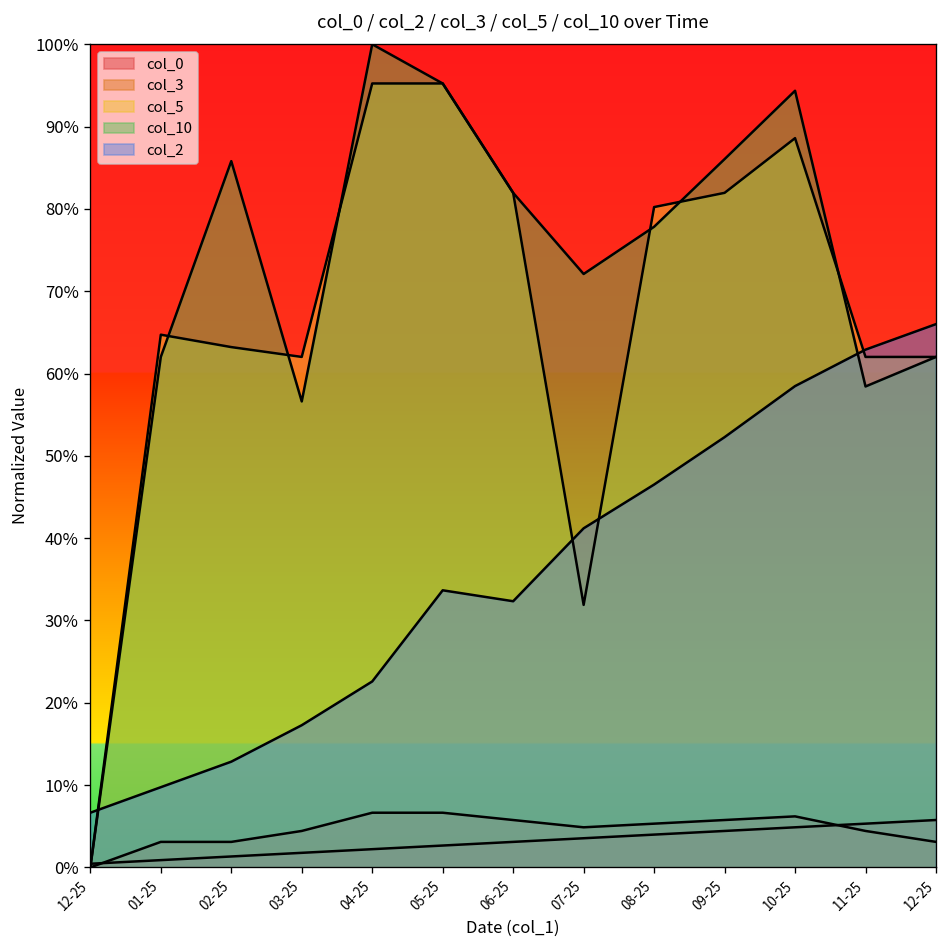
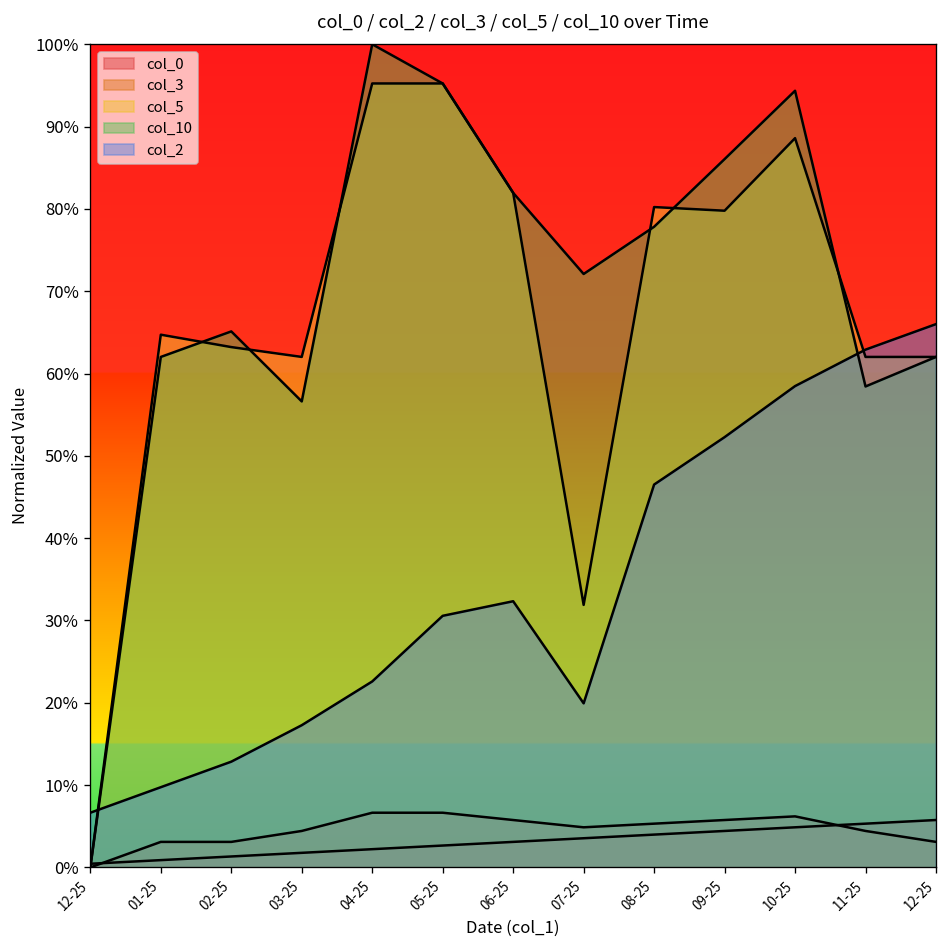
col_10, 02-25: 86% -> 65%
col_2, 05-25: 34% -> 31%
col_2, 07-25: 41% -> 20%
col_5, 09-25: 82% -> 80%
